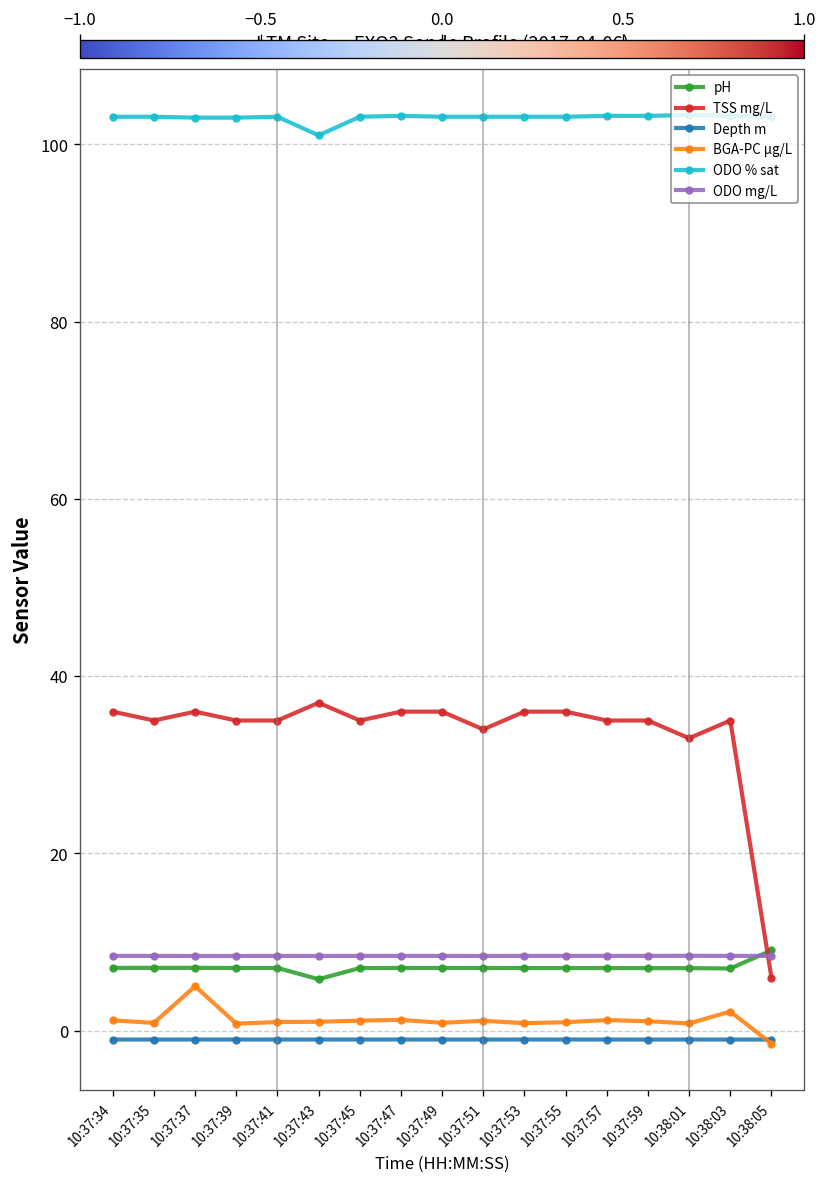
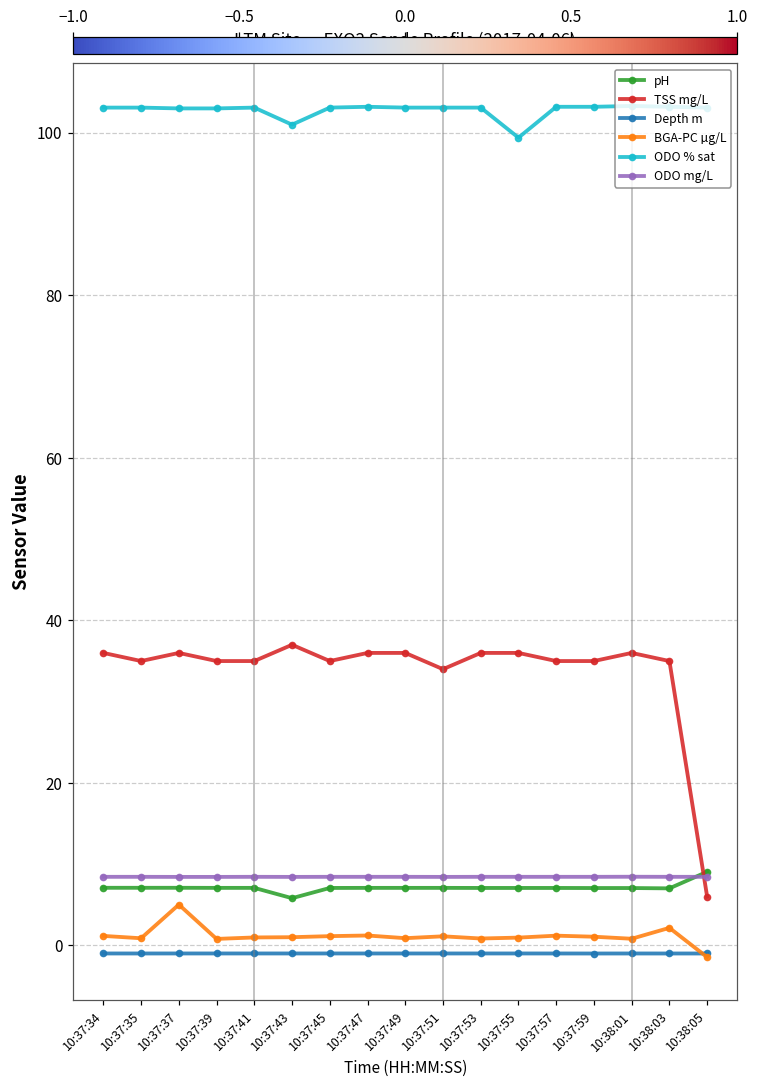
ODO % sat, 10:37:55: 103 -> 99
TSS mg/L, 10:38:01: 33 -> 36
